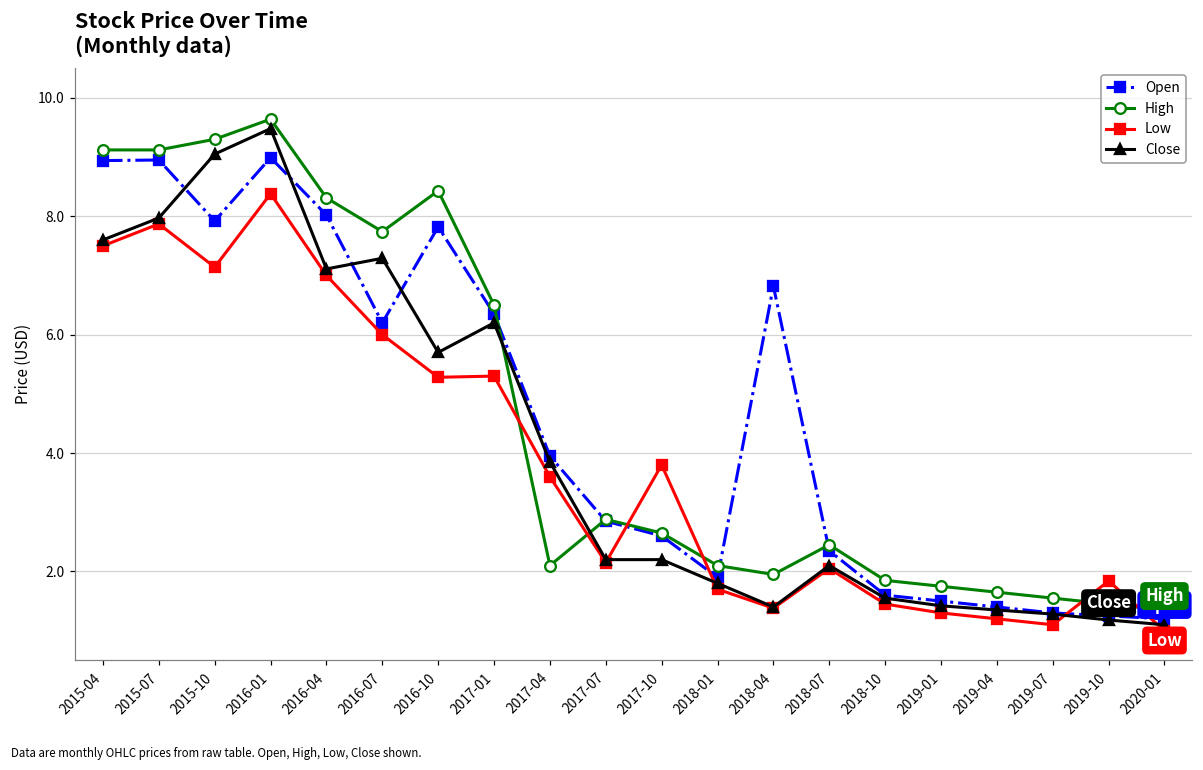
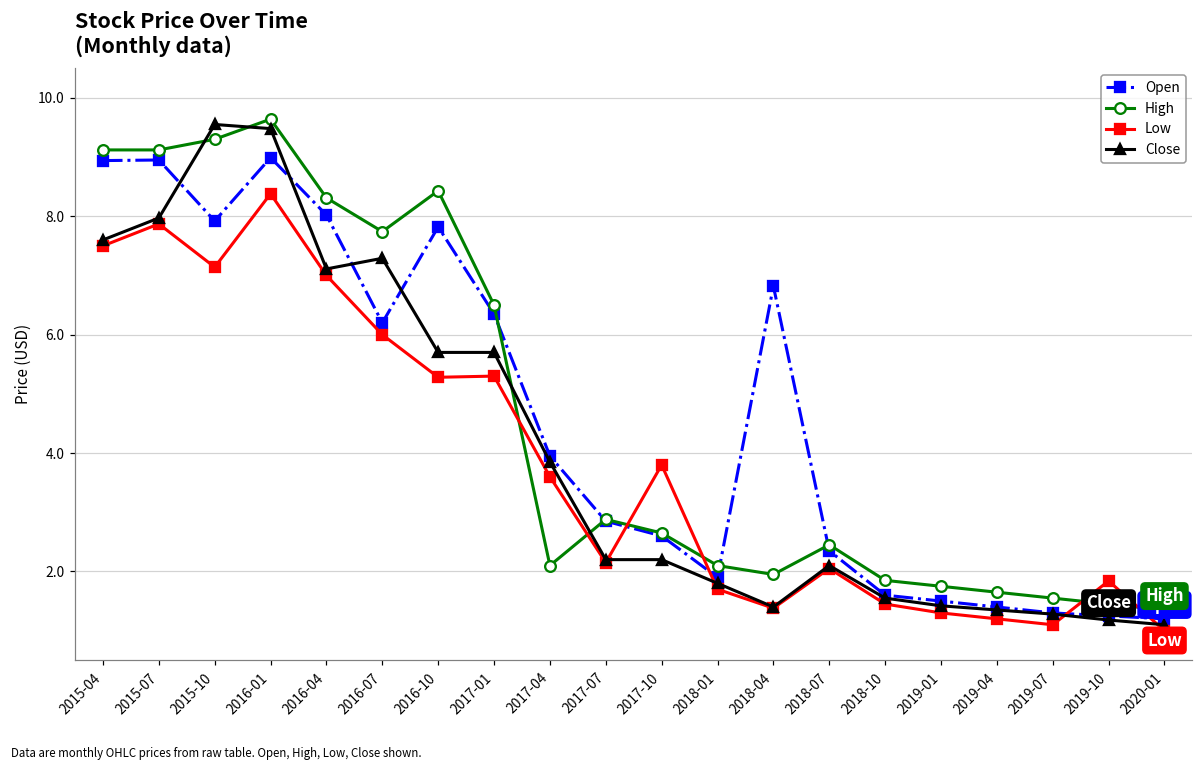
Close, 2015-10: 9.1 -> 9.6
Close, 2017-01: 6.2 -> 5.7
